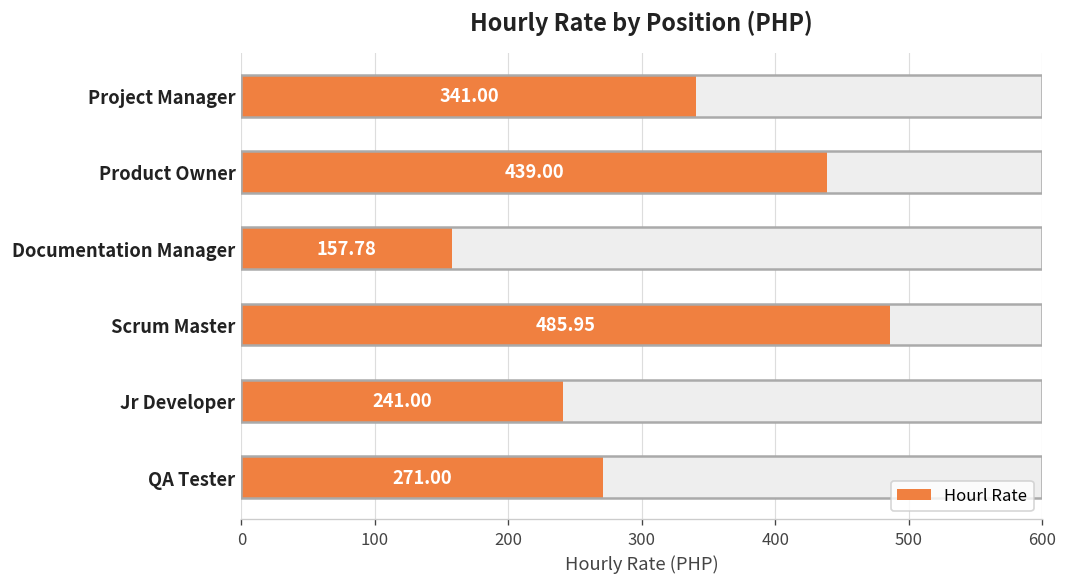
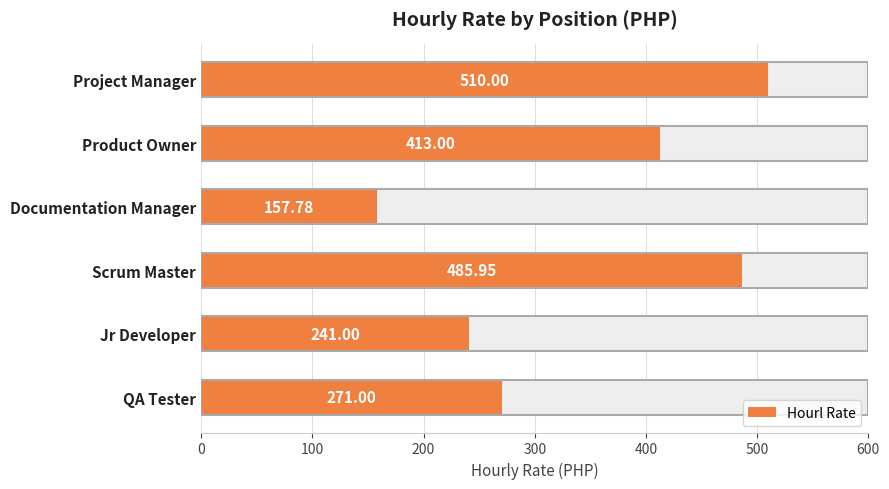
Hourl Rate, Project Manager: 341.00 -> 510.00
Hourl Rate, Product Owner: 439.00 -> 413.00
